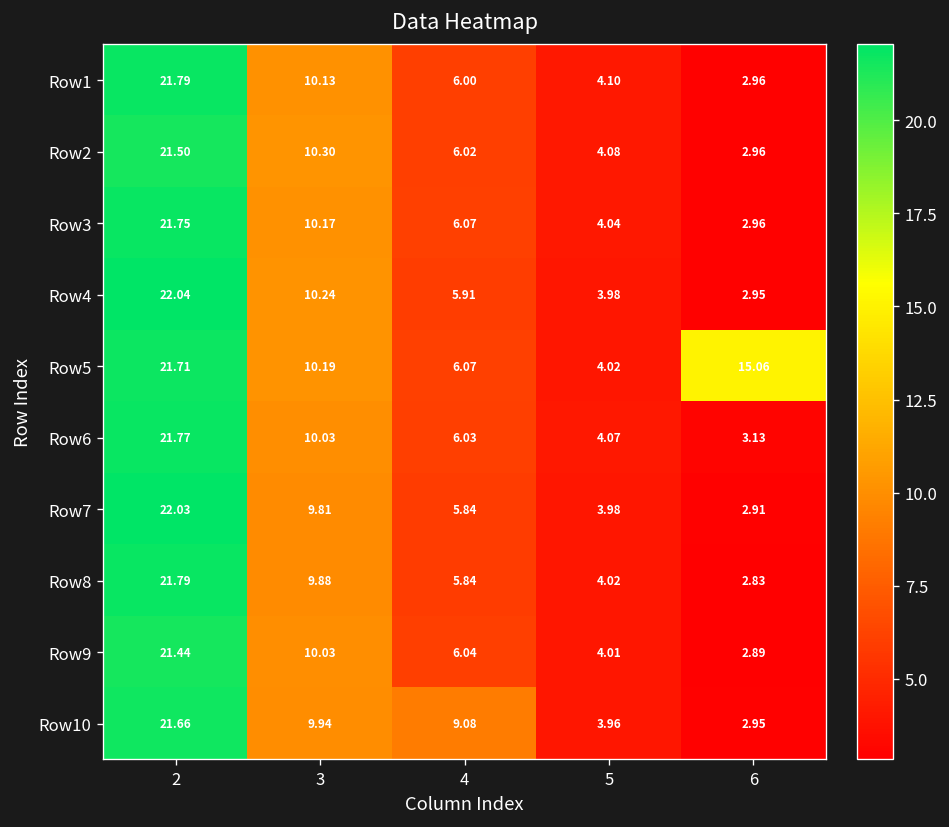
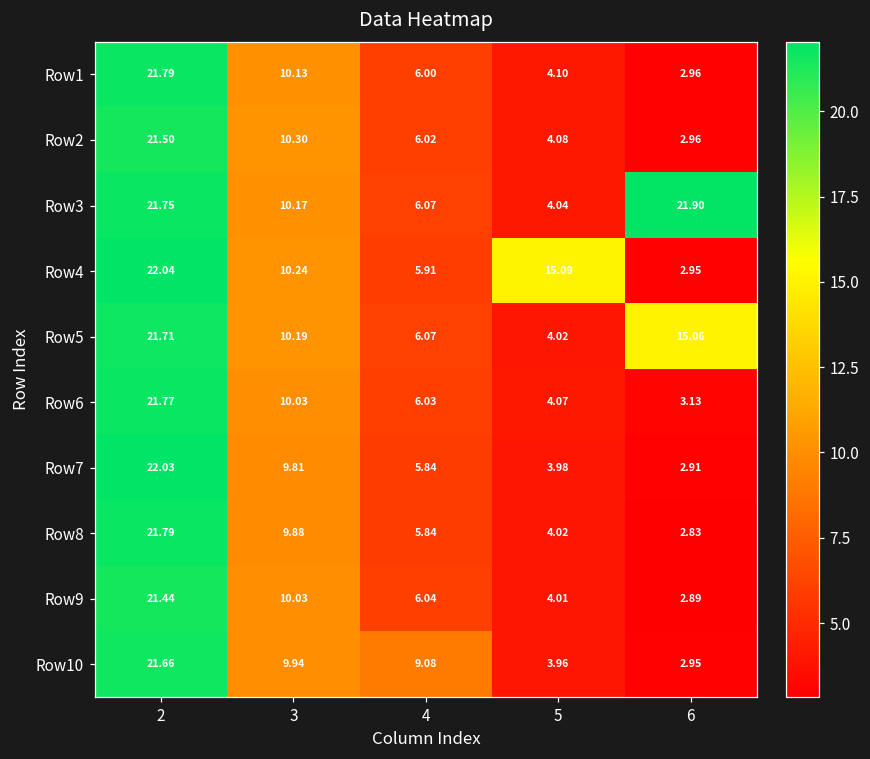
Row3, 6: 2.96 -> 21.90
Row4, 5: 3.98 -> 15.09
